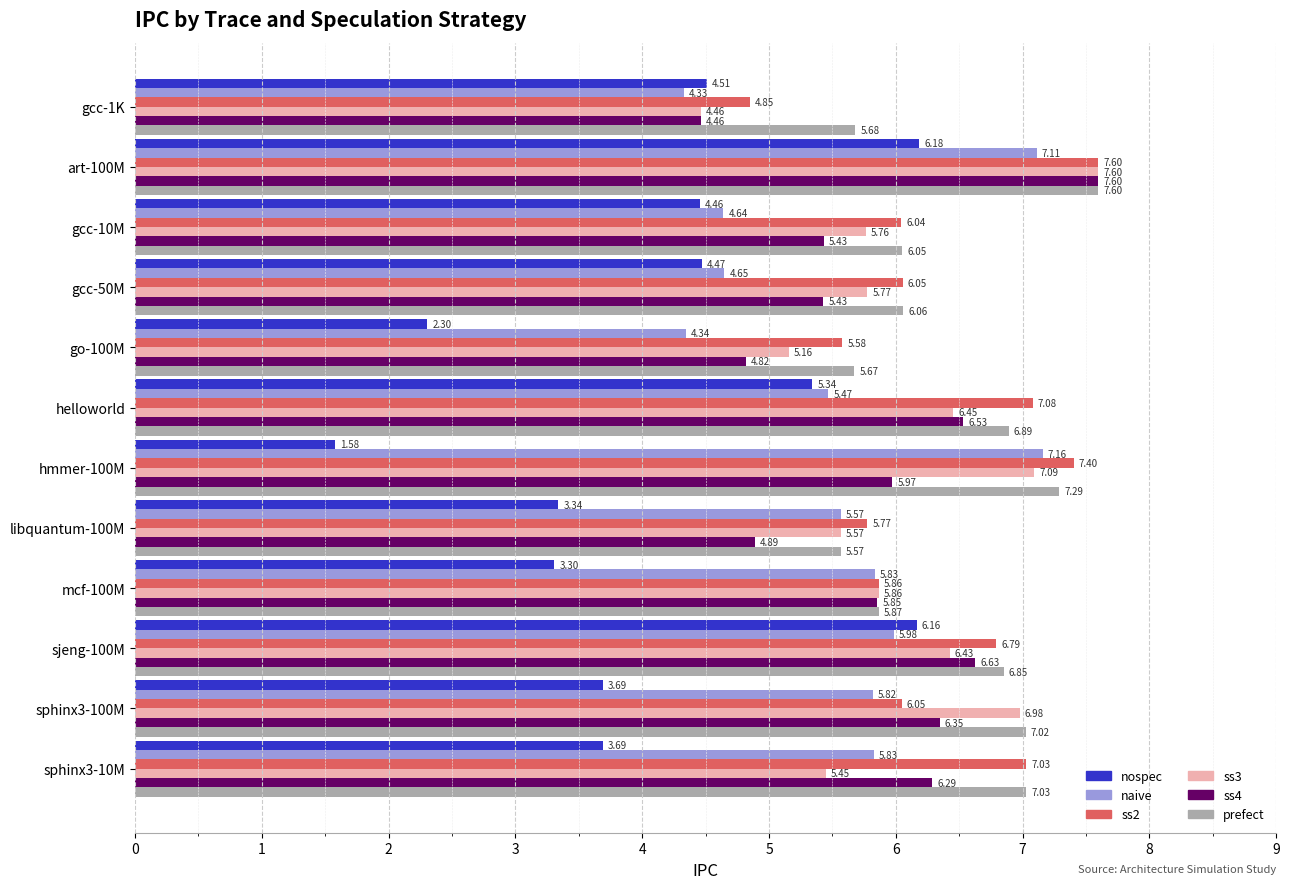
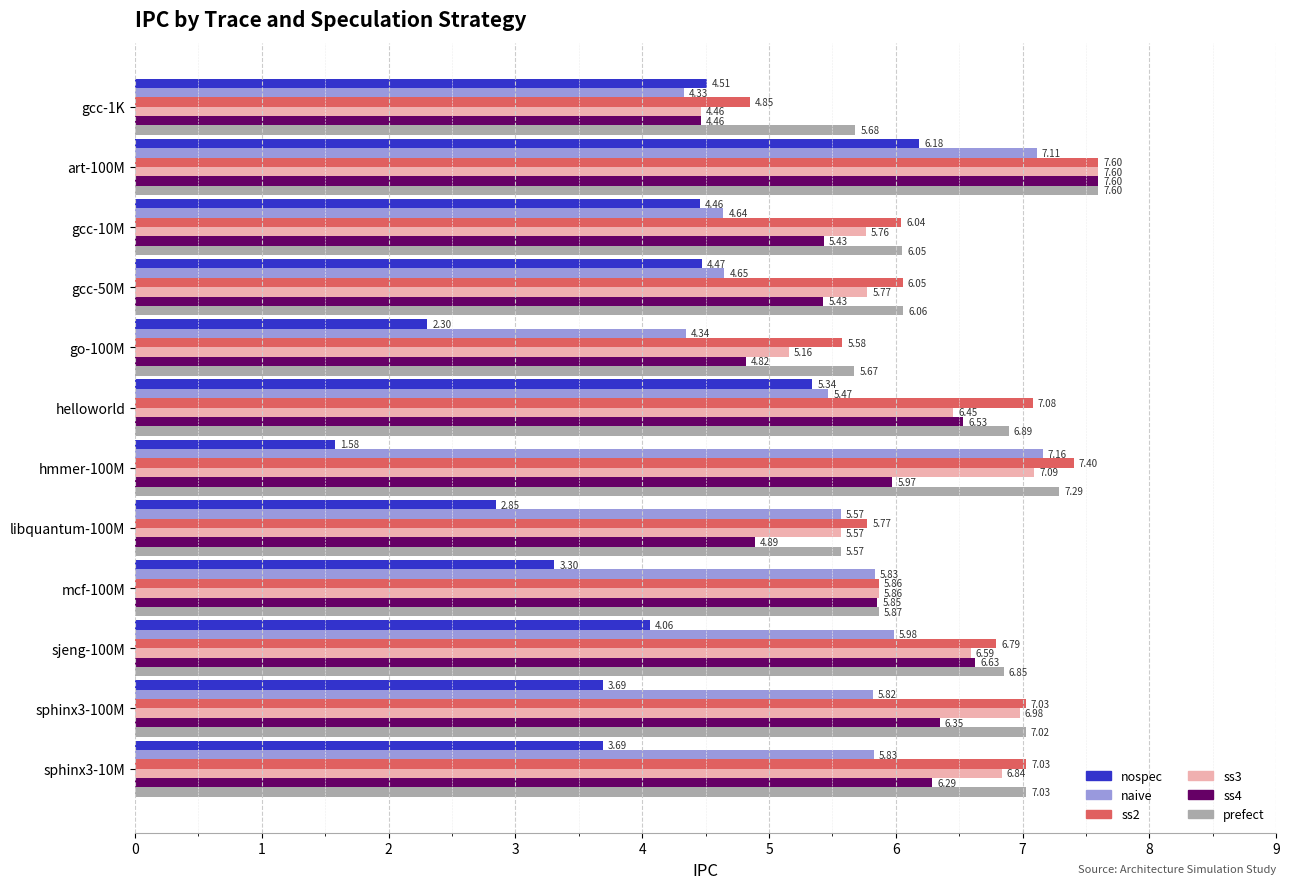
nospec, libquantum-100M: 3.34 -> 2.85
nospec, sjeng-100M: 6.16 -> 4.06
ss3, sjeng-100M: 6.43 -> 6.59
ss2, sphinx3-100M: 6.05 -> 7.03
ss3, sphinx3-10M: 5.45 -> 6.84
